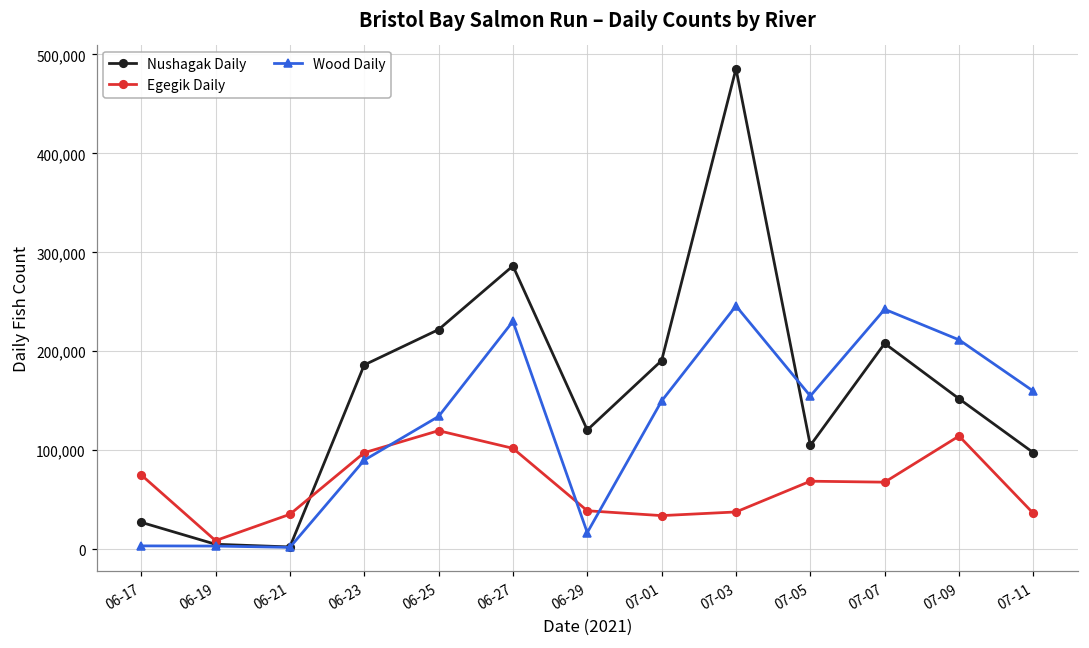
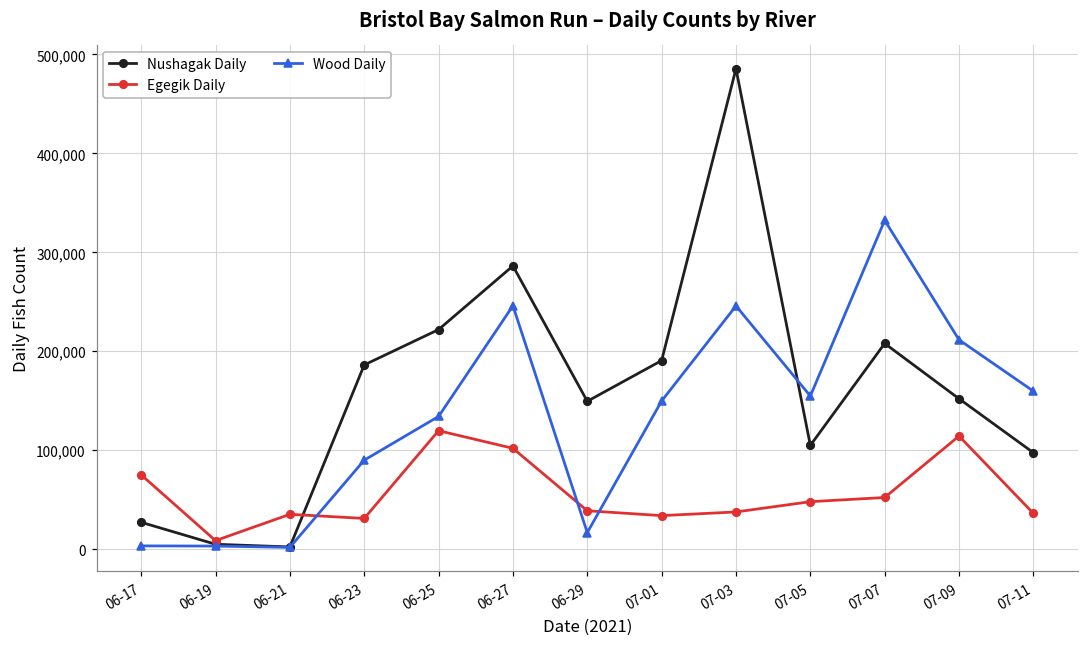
Egegik Daily, 06-23: 100,000 -> 30,000
Wood Daily, 06-27: 230,000 -> 250,000
Nushagak Daily, 06-29: 120,000 -> 150,000
Egegik Daily, 07-05: 70,000 -> 50,000
Egegik Daily, 07-07: 70,000 -> 50,000
Wood Daily, 07-07: 240,000 -> 330,000
